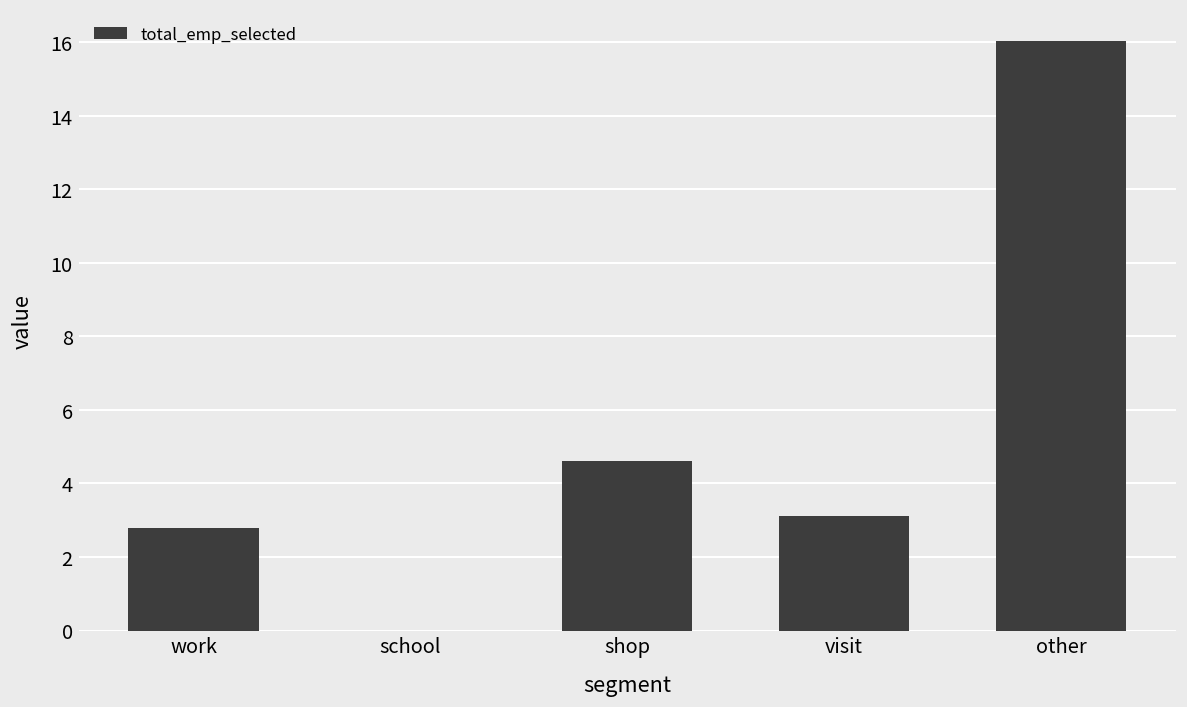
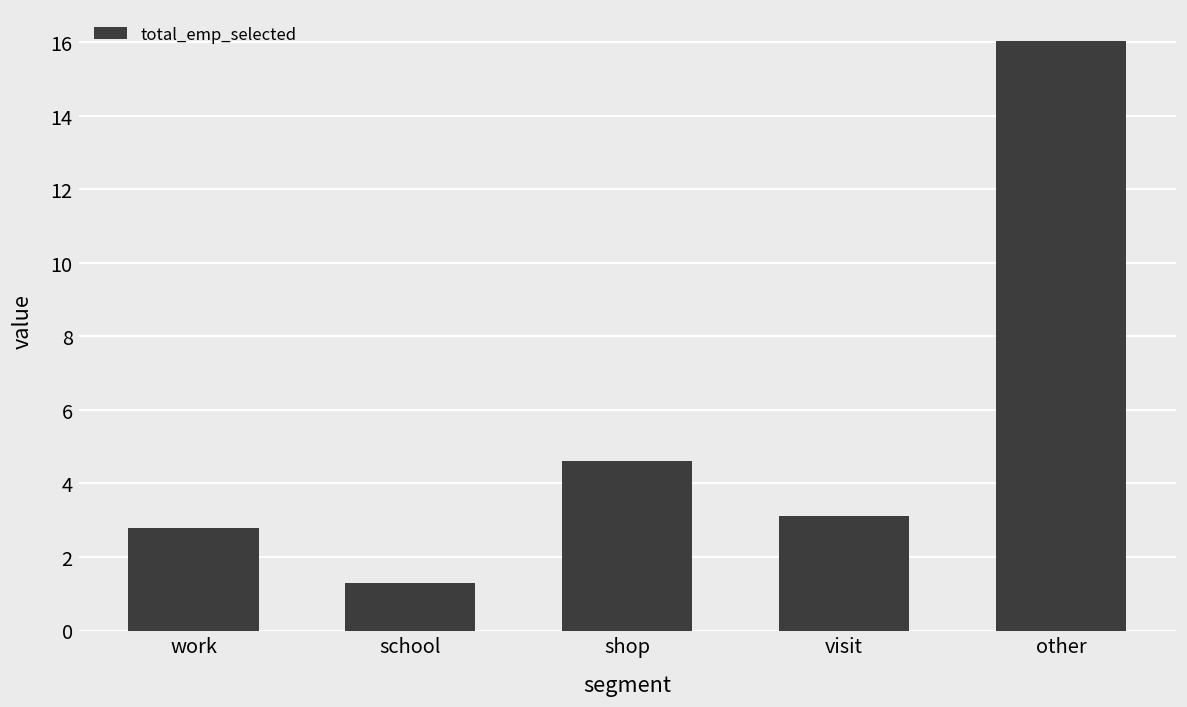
school: 0.0 -> 1.3
